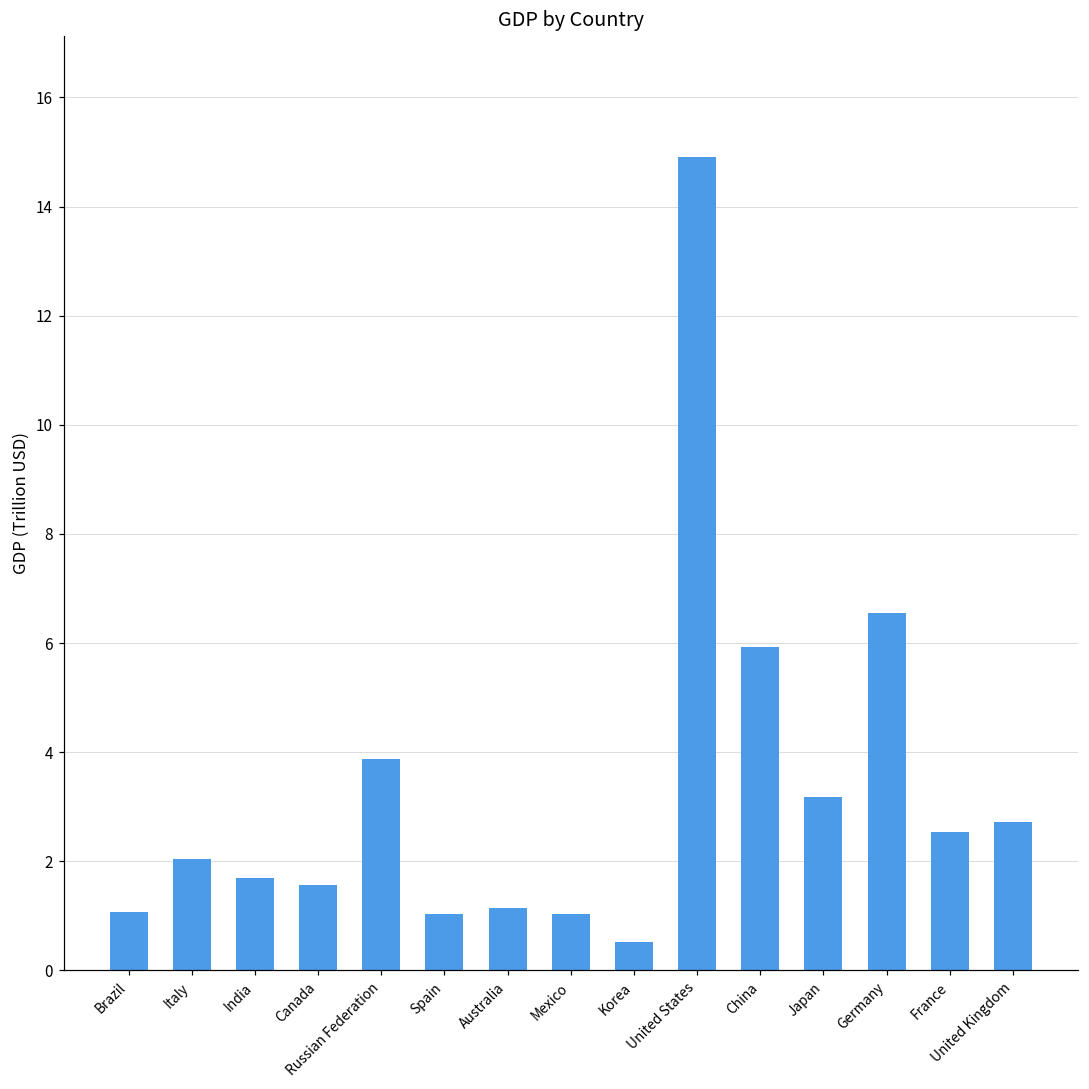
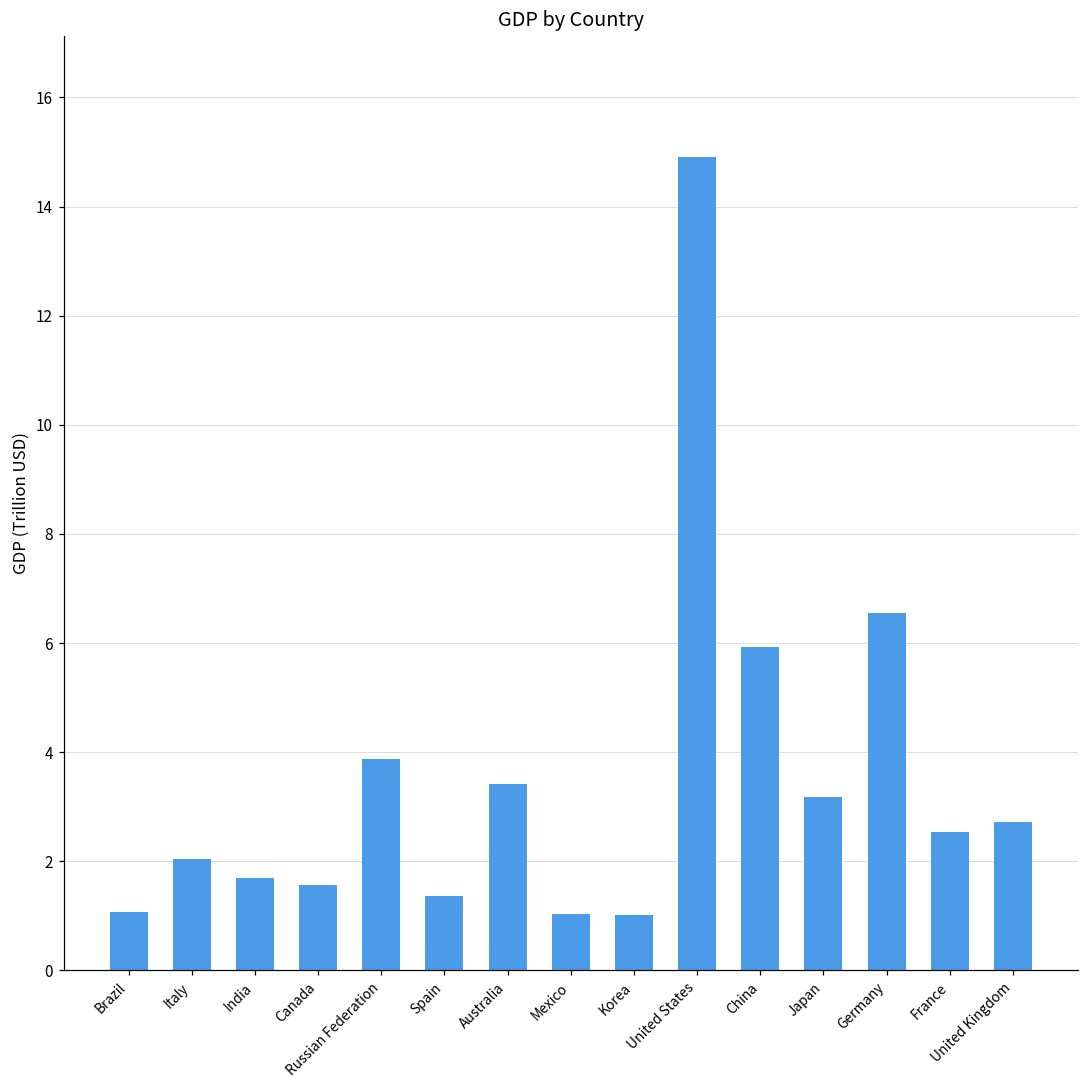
Spain: 1.0 -> 1.4
Australia: 1.1 -> 3.4
Korea: 0.5 -> 1.0
